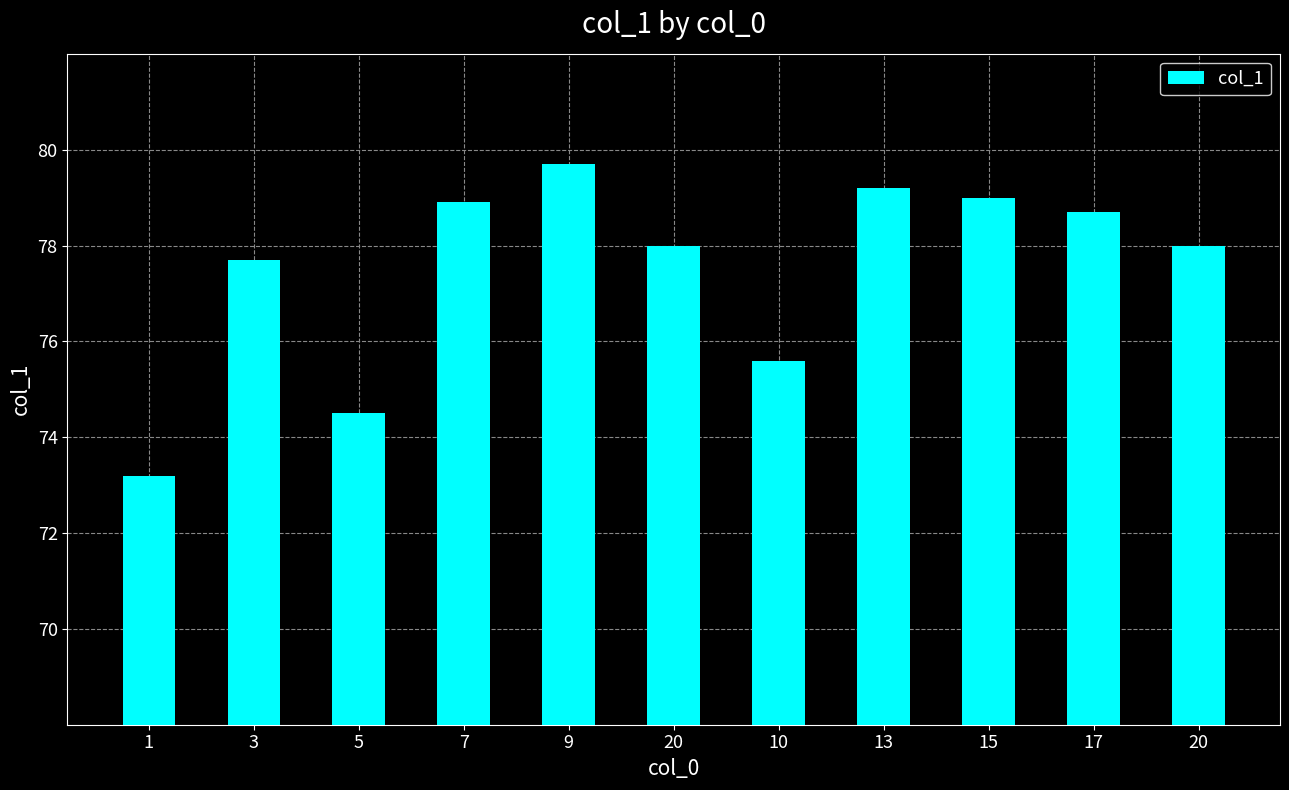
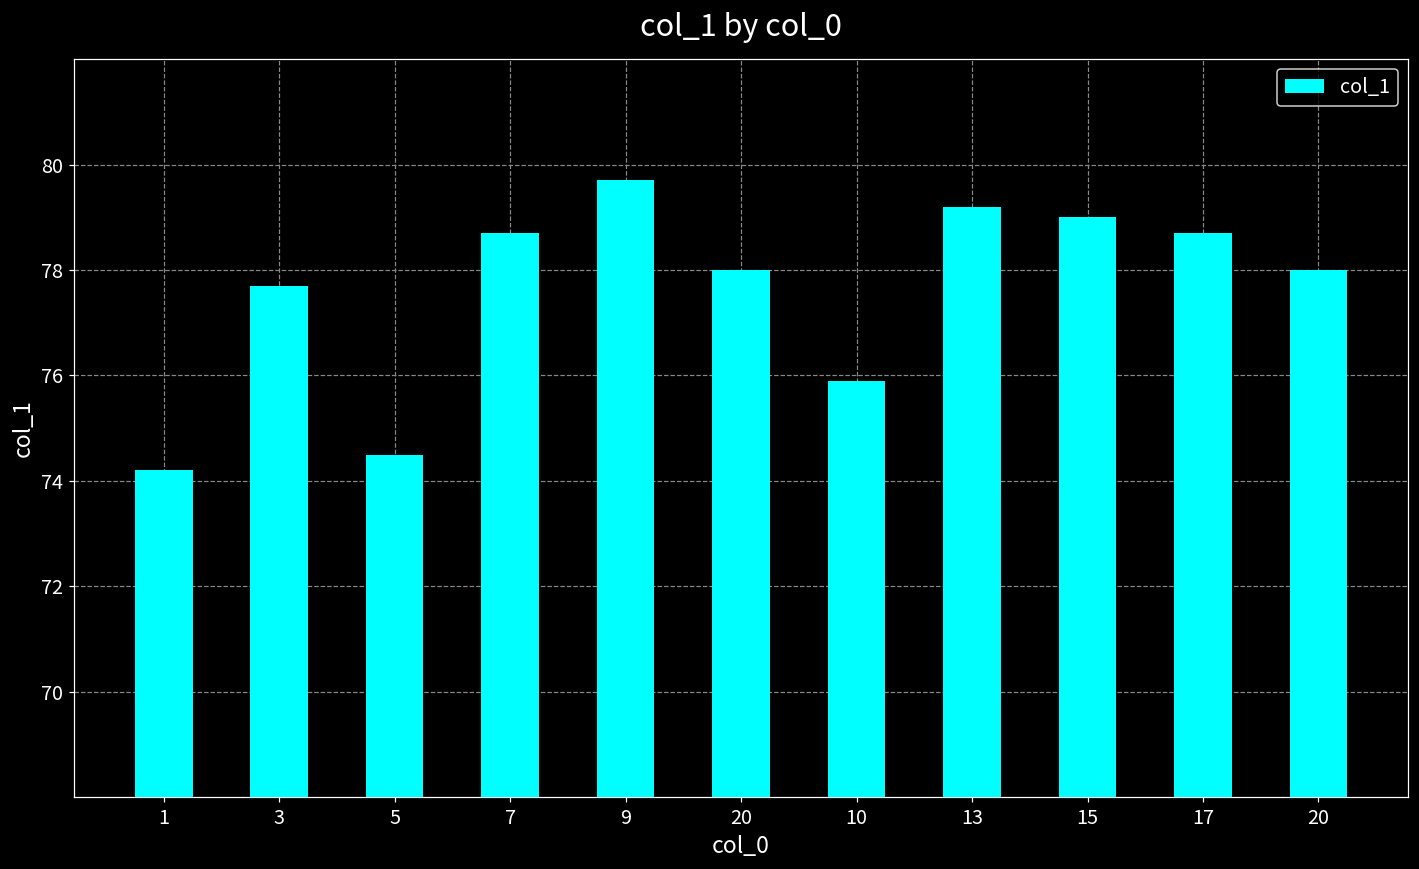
1: 73.2 -> 74.2
7: 78.9 -> 78.7
10: 75.6 -> 75.9
